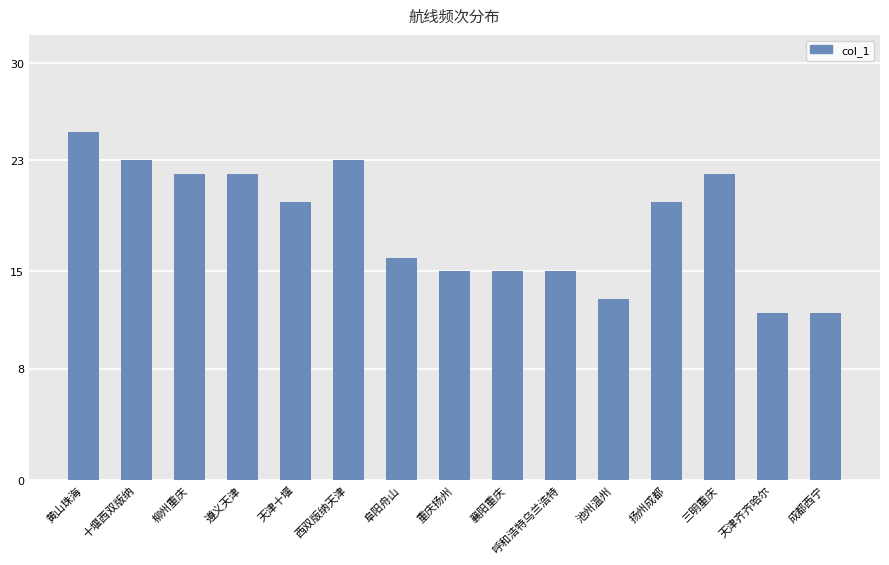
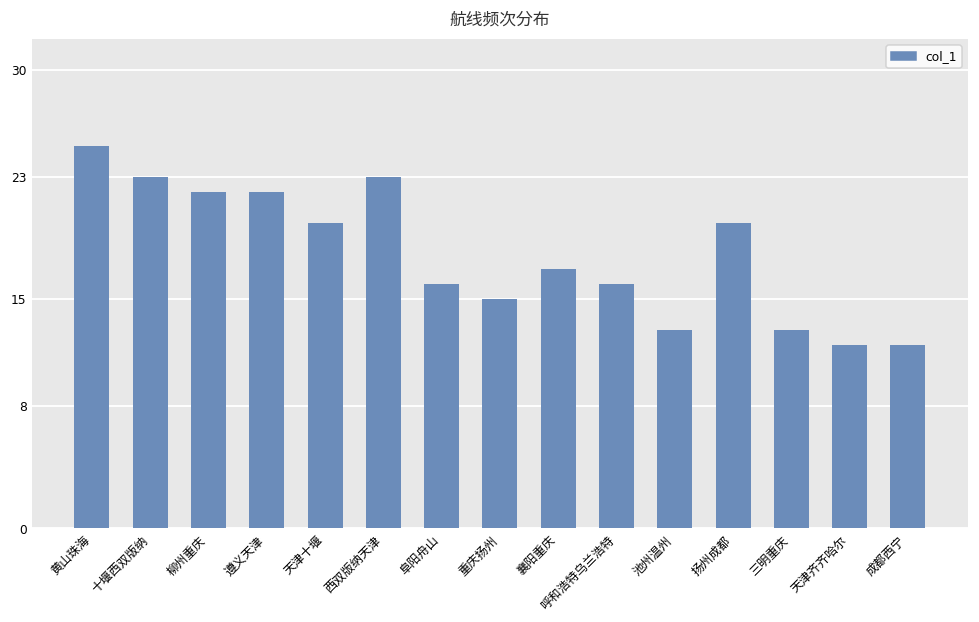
襄阳重庆: 15 -> 17
呼和浩特乌兰浩特: 15 -> 16
三明重庆: 22 -> 13
